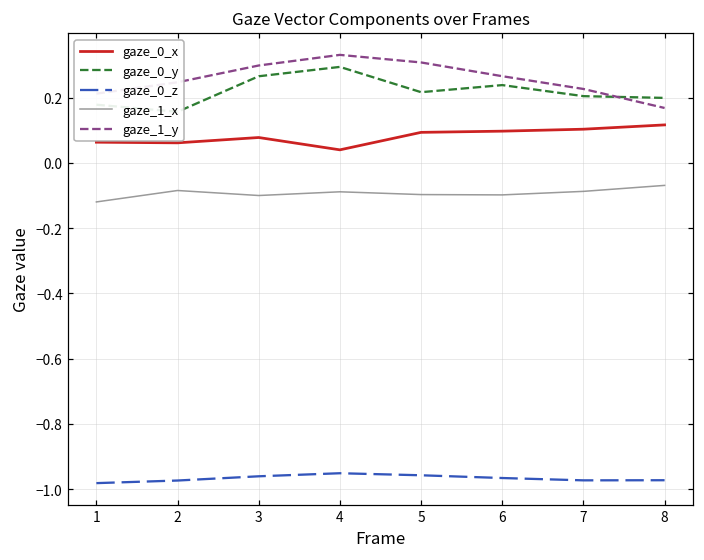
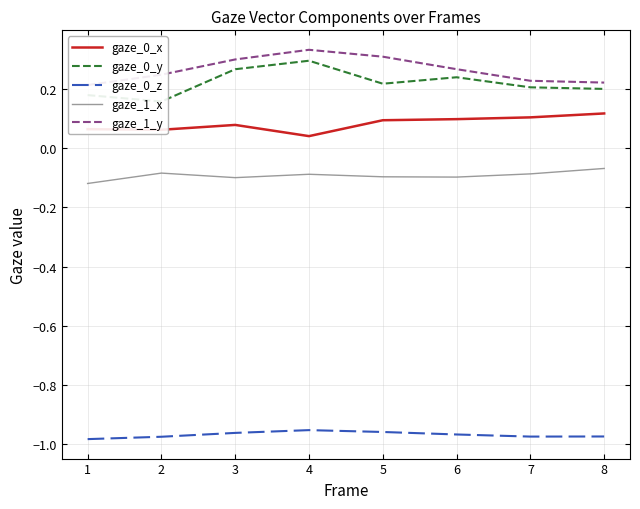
gaze_1_y, 8: 0.17 -> 0.22
